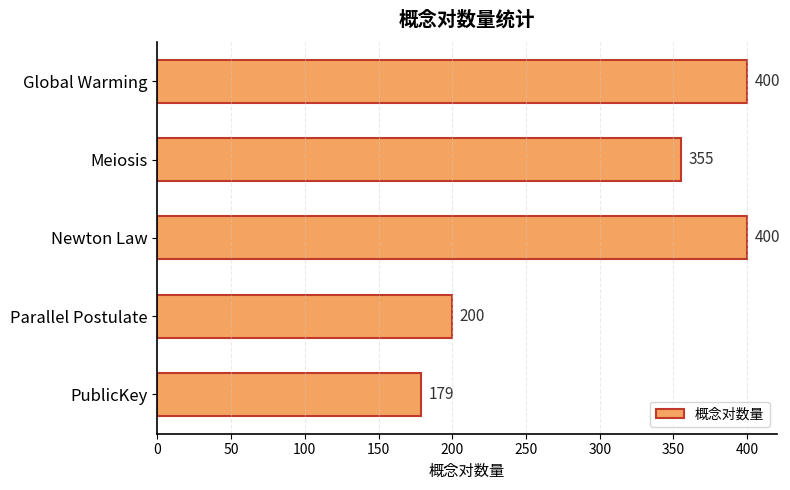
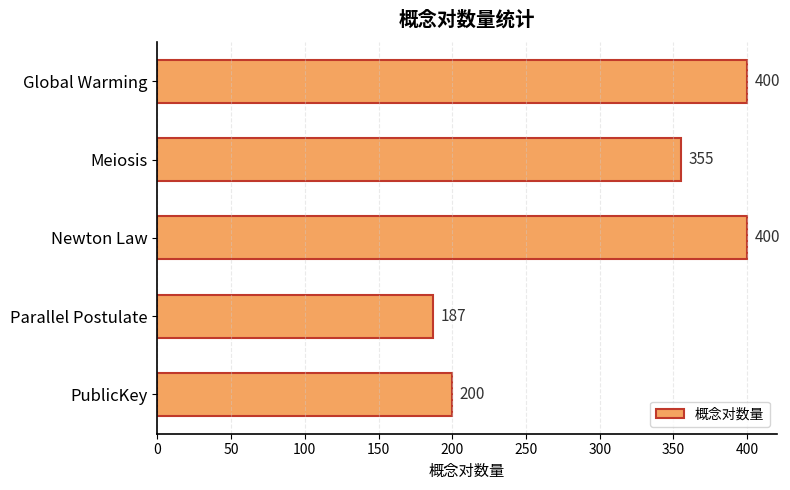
Parallel Postulate: 200 -> 187
PublicKey: 179 -> 200
